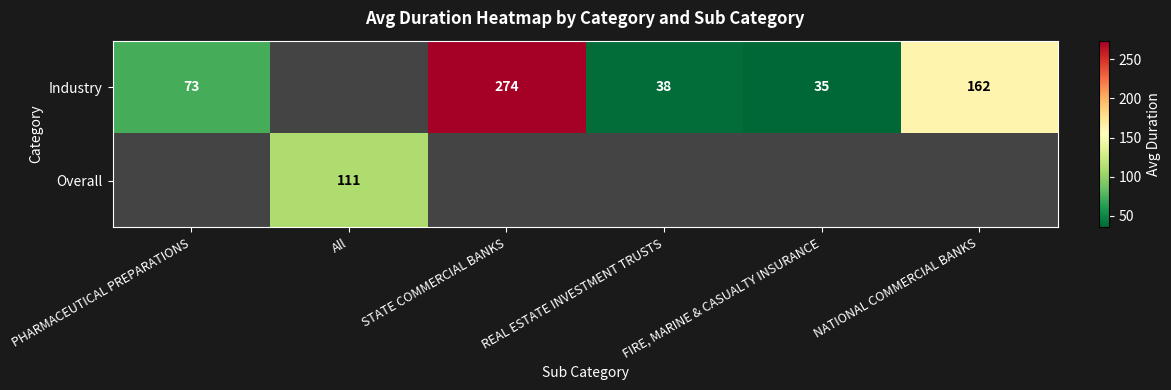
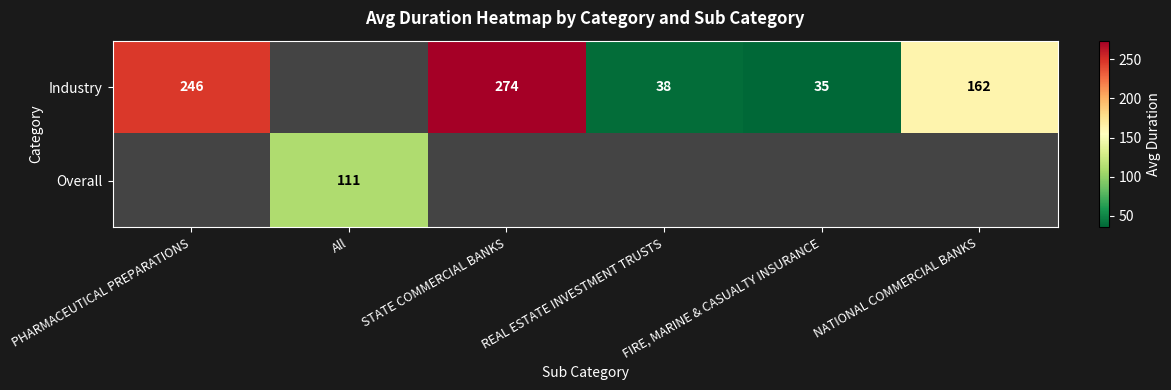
Industry, PHARMACEUTICAL PREPARATIONS: 73 -> 246
